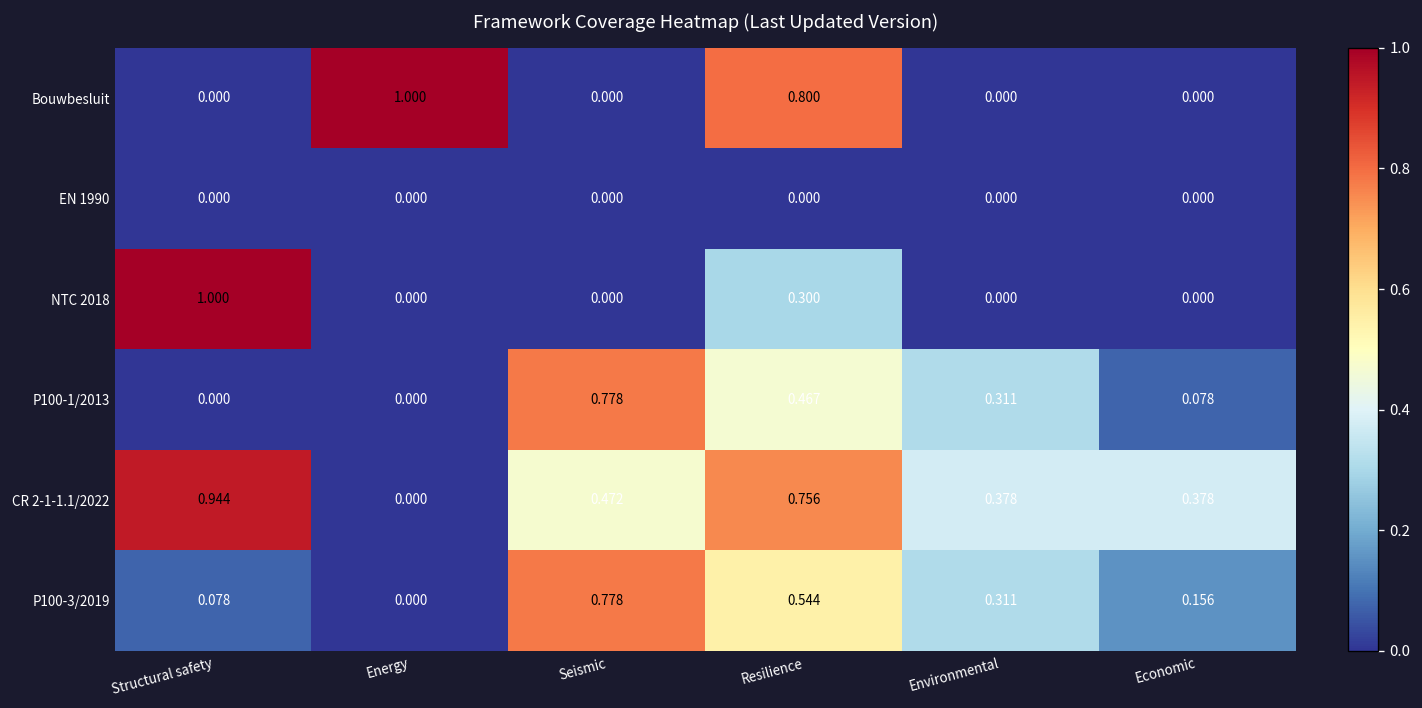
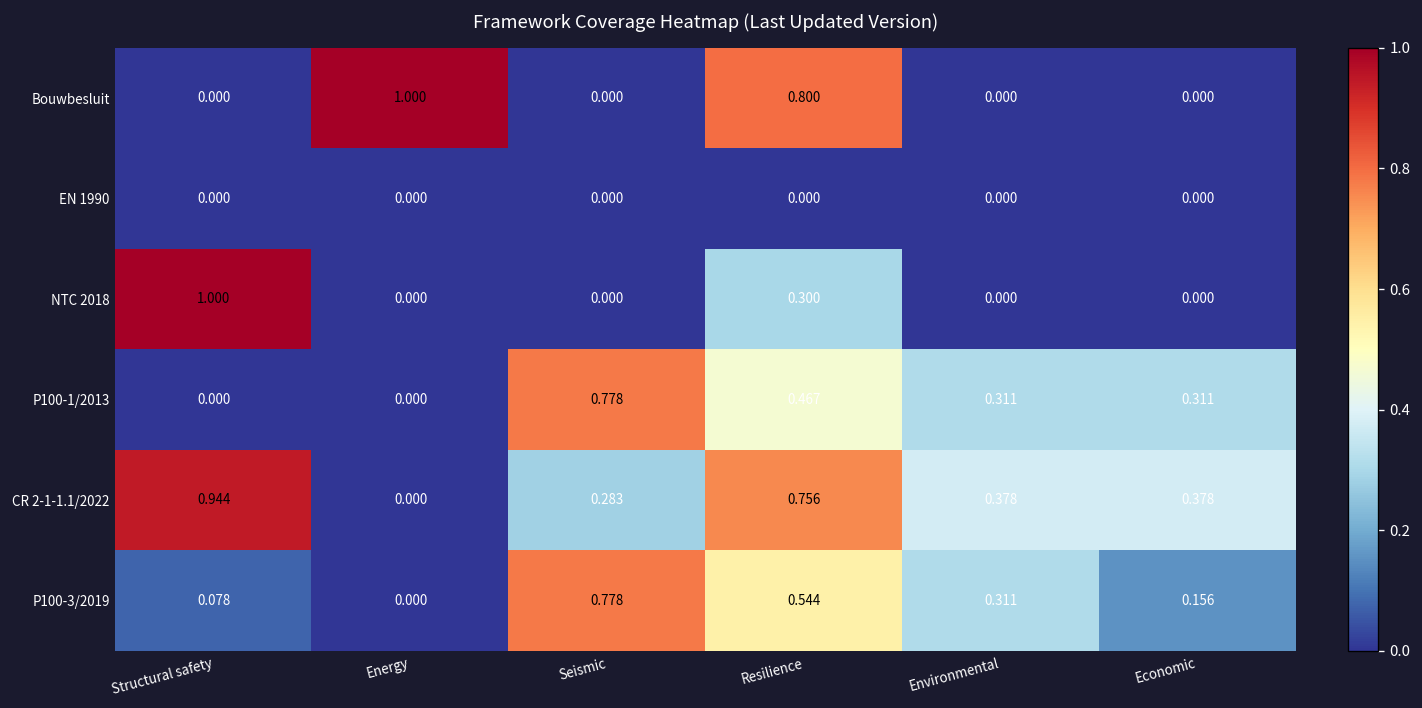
P100-1/2013, Economic: 0.078 -> 0.311
CR 2-1-1.1/2022, Seismic: 0.472 -> 0.283
